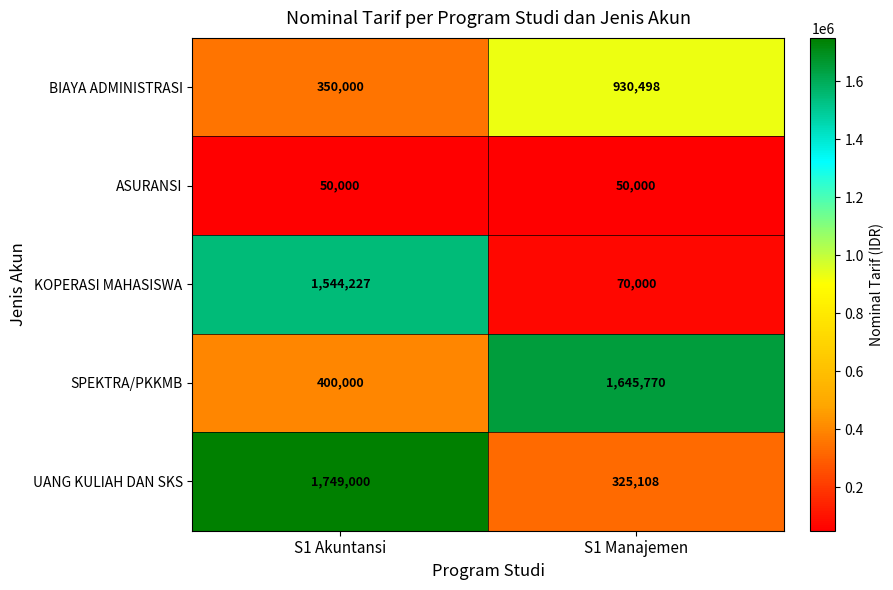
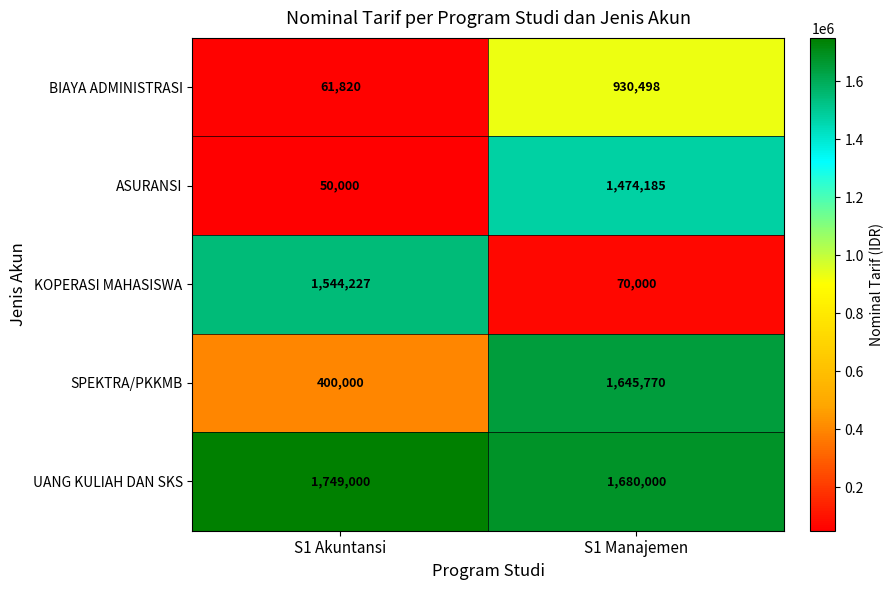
BIAYA ADMINISTRASI, S1 Akuntansi: 350,000 -> 61,820
ASURANSI, S1 Manajemen: 50,000 -> 1,474,185
UANG KULIAH DAN SKS, S1 Manajemen: 325,108 -> 1,680,000
